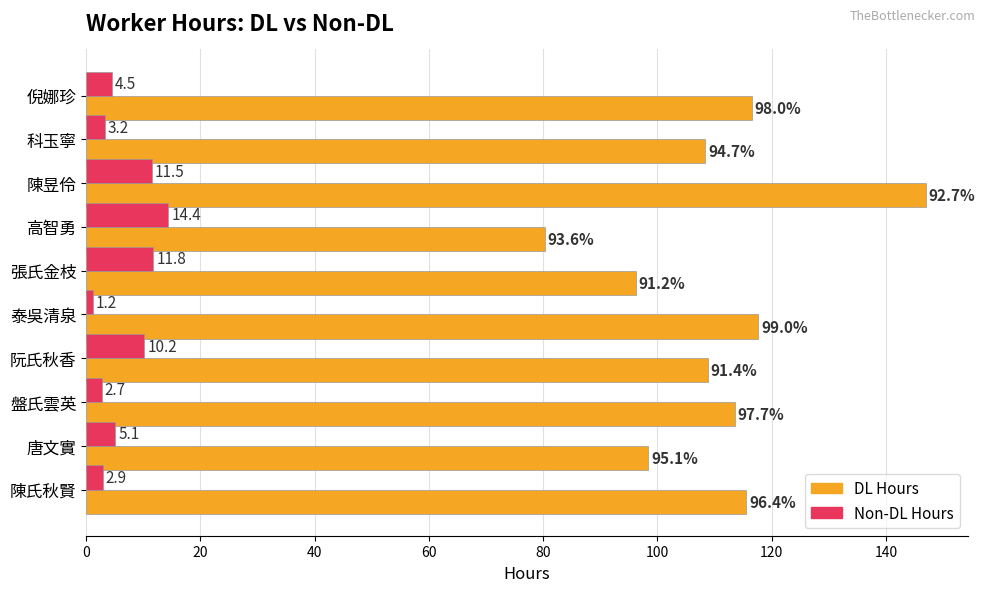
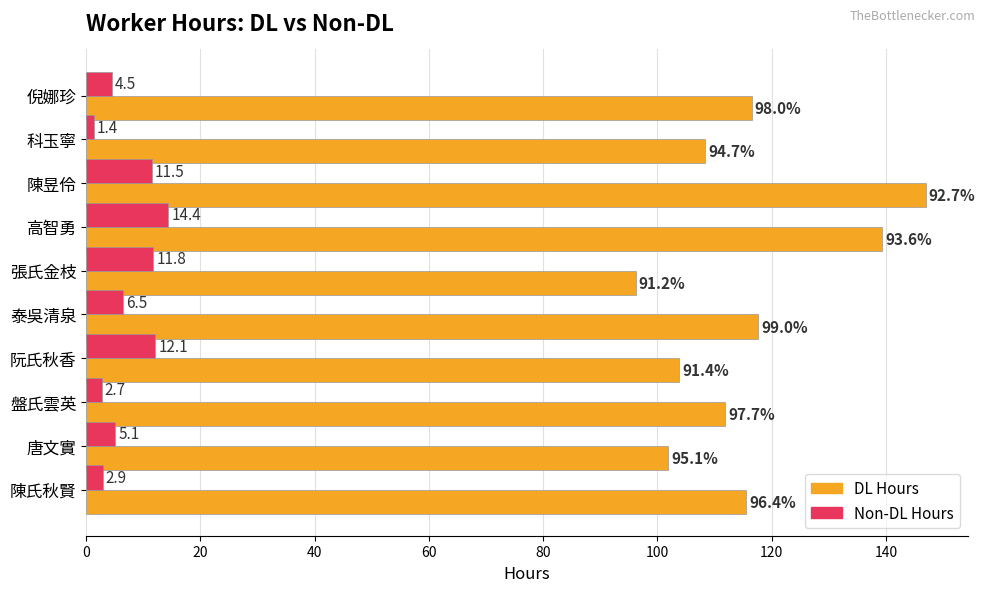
Non-DL Hours, 科玉寧: 3.2 -> 1.4
DL Hours, 高智勇: 80 -> 139
Non-DL Hours, 泰吳清泉: 1.2 -> 6.5
Non-DL Hours, 阮氏秋香: 10.2 -> 12.1
DL Hours, 阮氏秋香: 109 -> 104
DL Hours, 盤氏雲英: 114 -> 112
DL Hours, 唐文實: 98 -> 102
